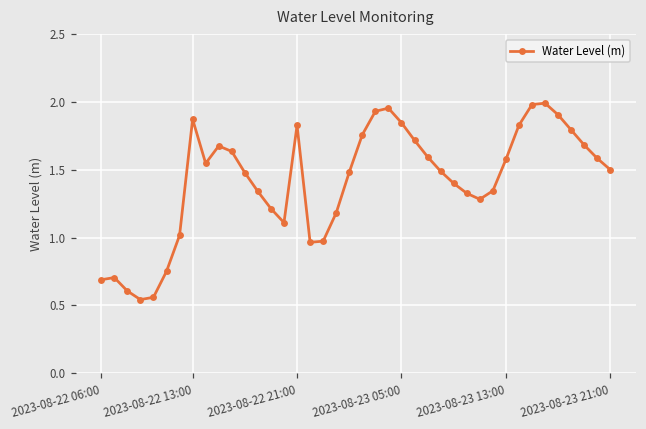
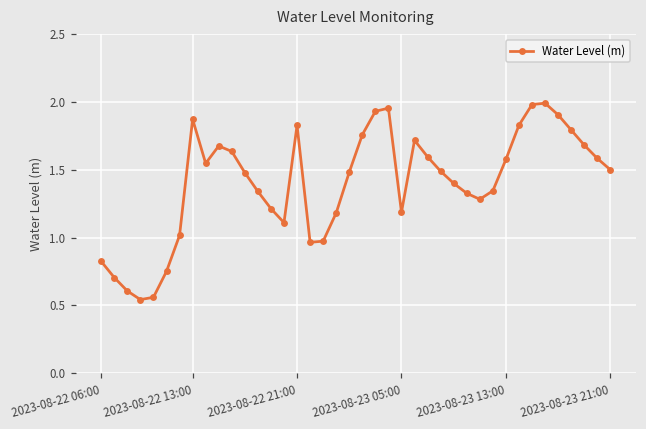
2023-08-22 06:00: 0.69 -> 0.82
2023-08-23 05:00: 1.85 -> 1.19
